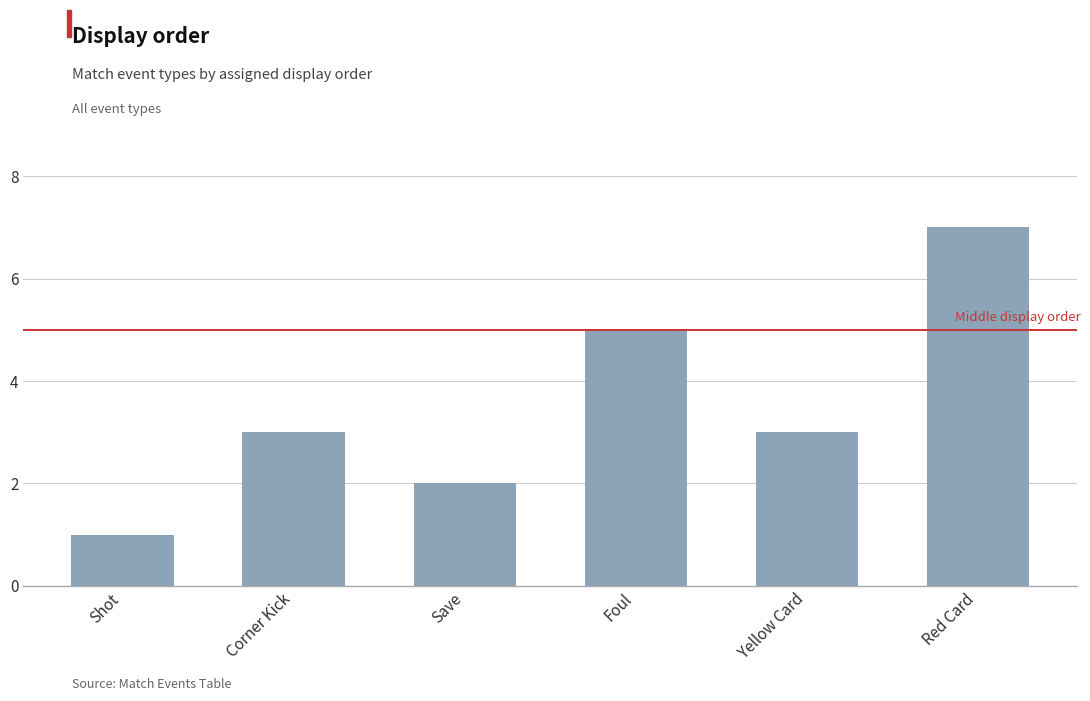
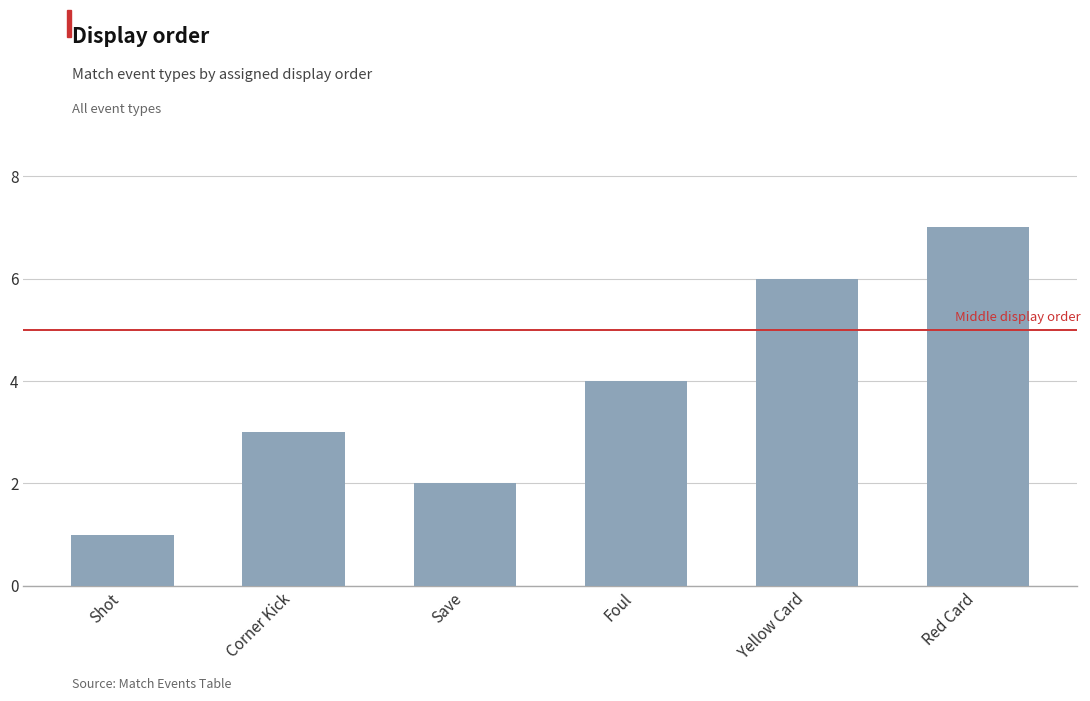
Foul: 5 -> 4
Yellow Card: 3 -> 6
